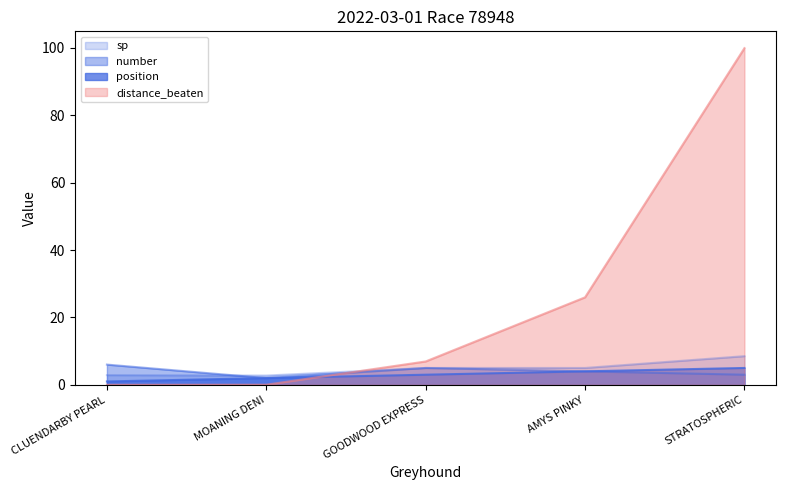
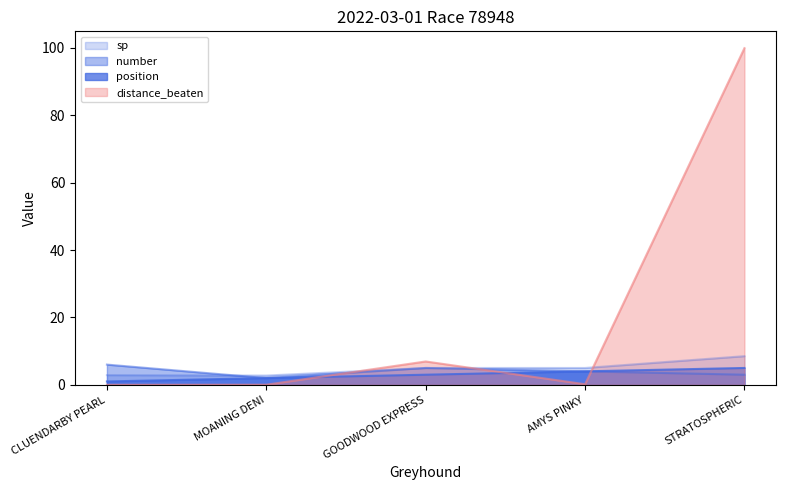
distance_beaten, AMYS PINKY: 26 -> 0
